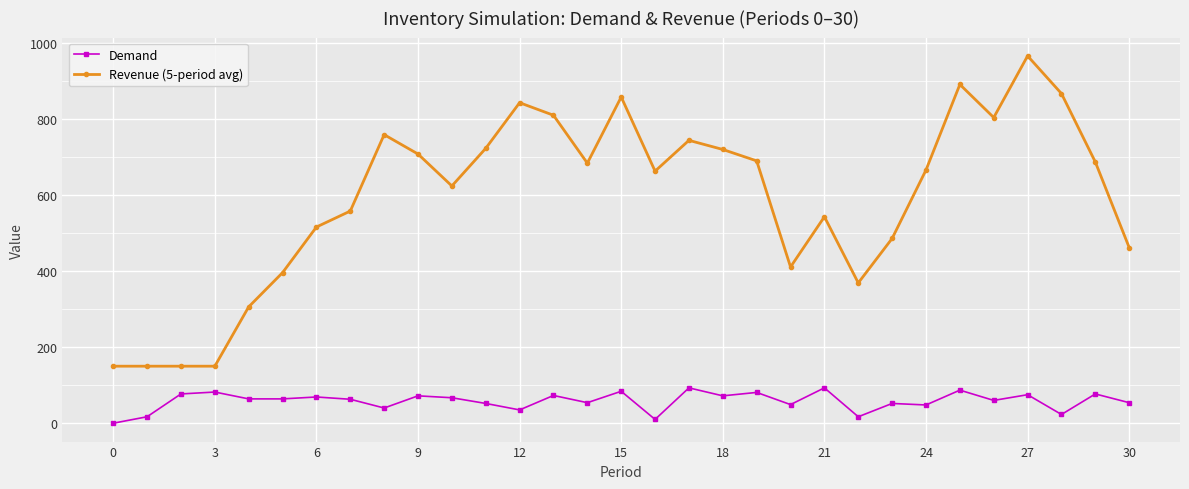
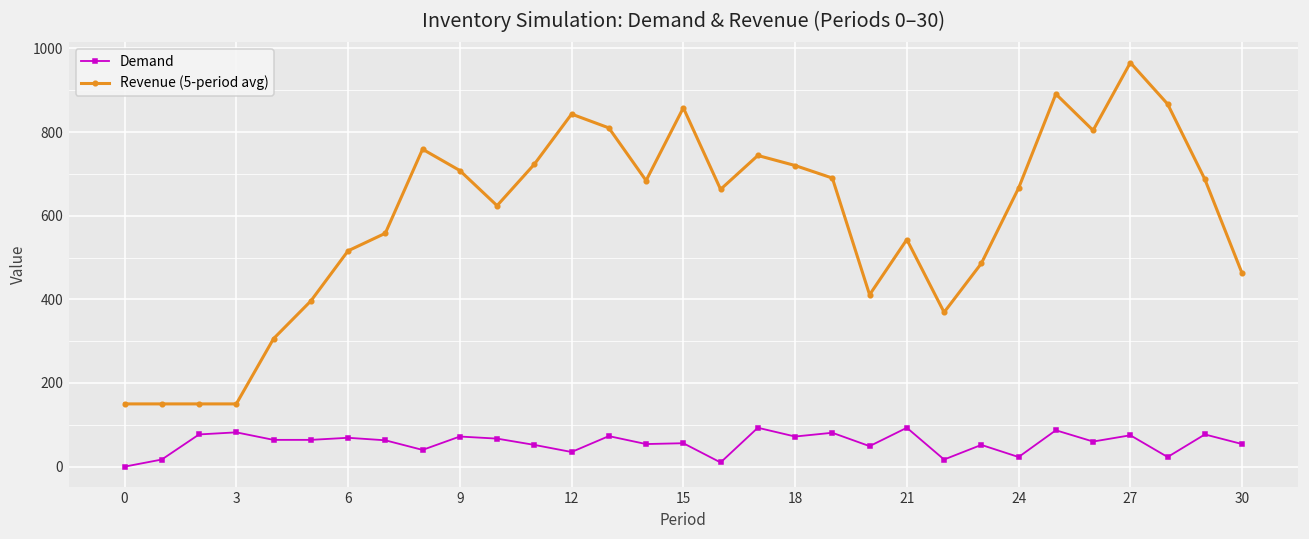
Demand, 15: 80 -> 60
Demand, 24: 50 -> 20
